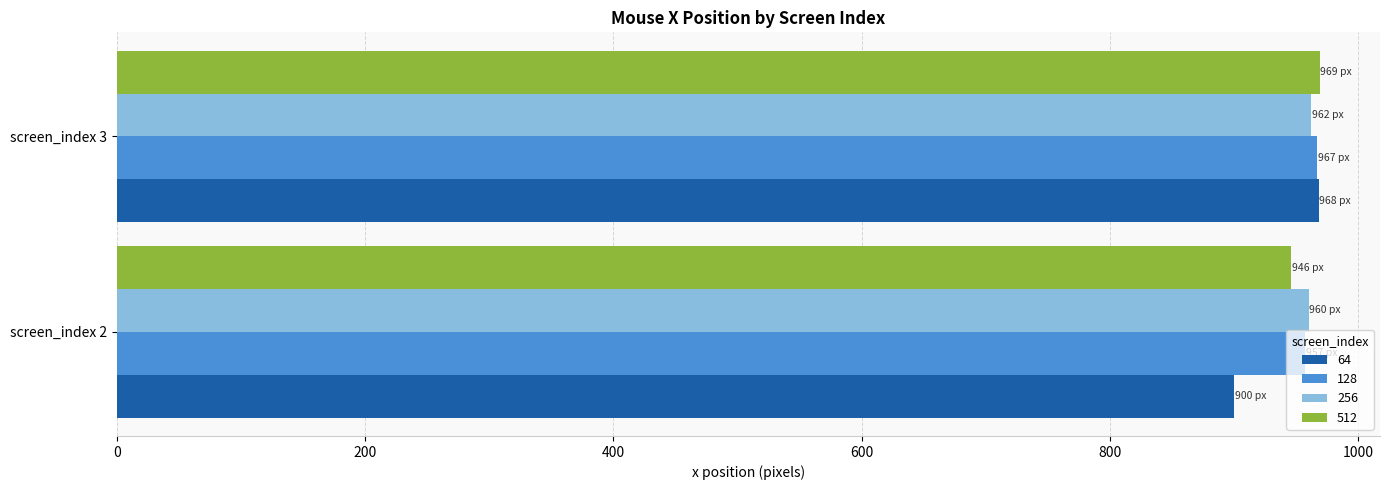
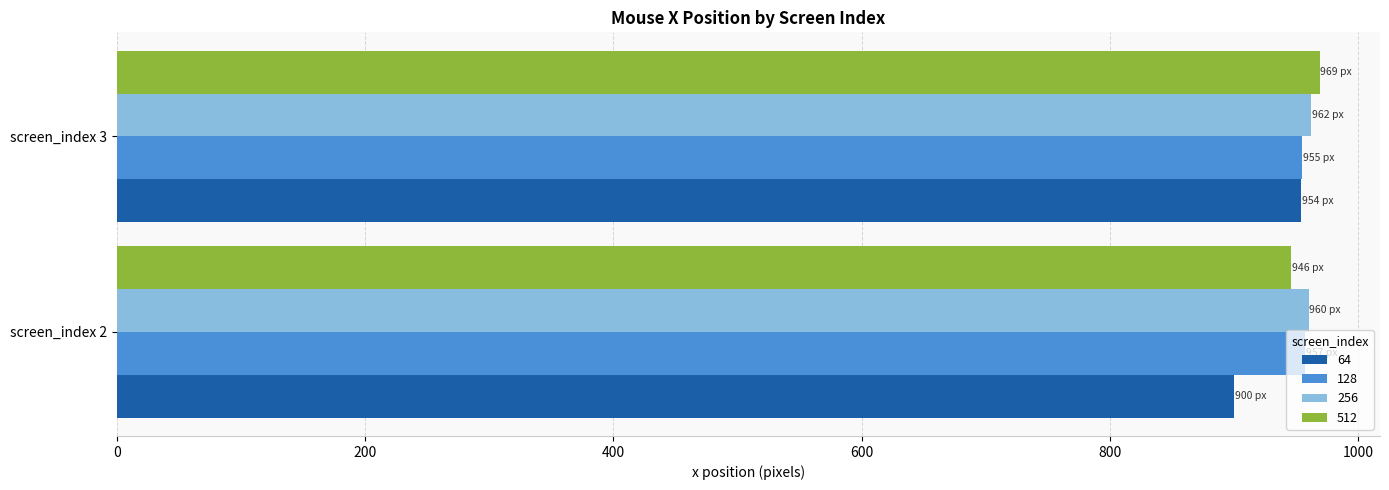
128, screen_index 3: 967 -> 955
64, screen_index 3: 968 -> 954
